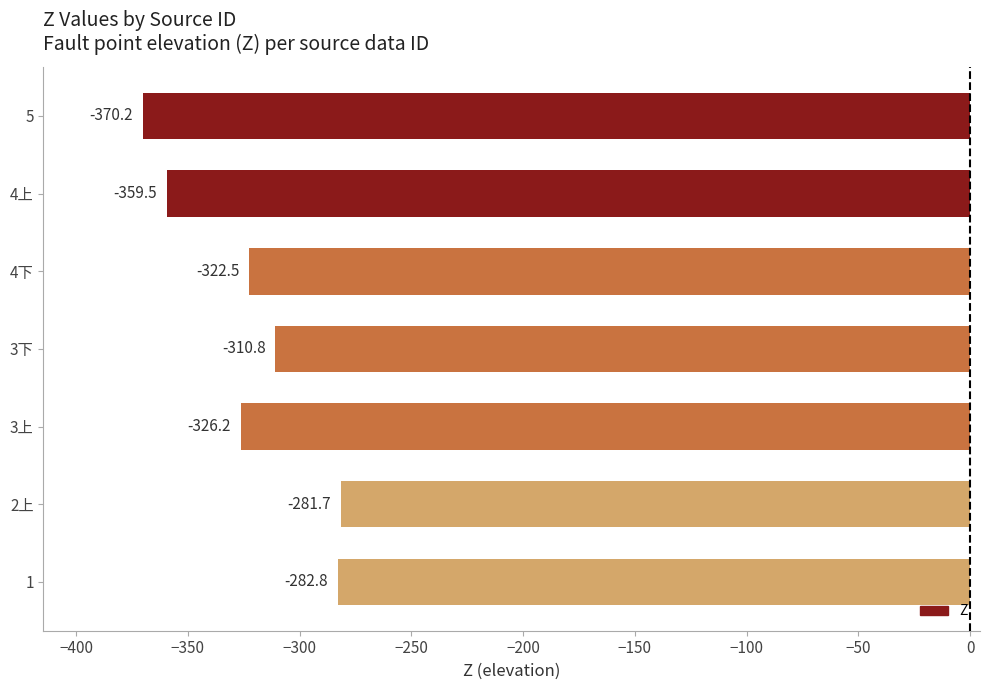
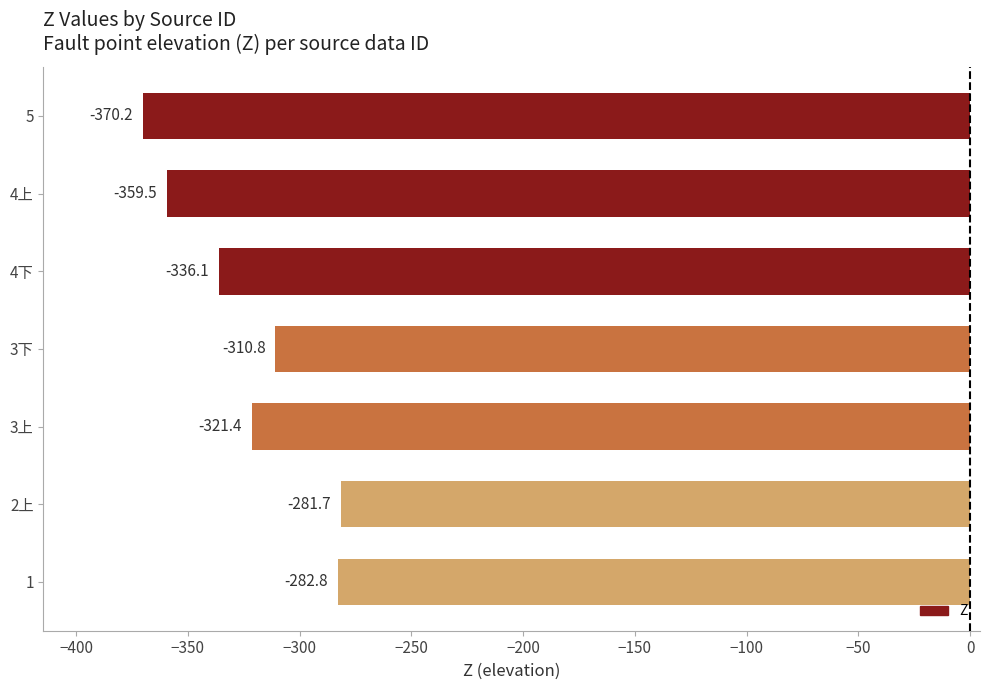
4下: -322.5 -> -336.1
3上: -326.2 -> -321.4
